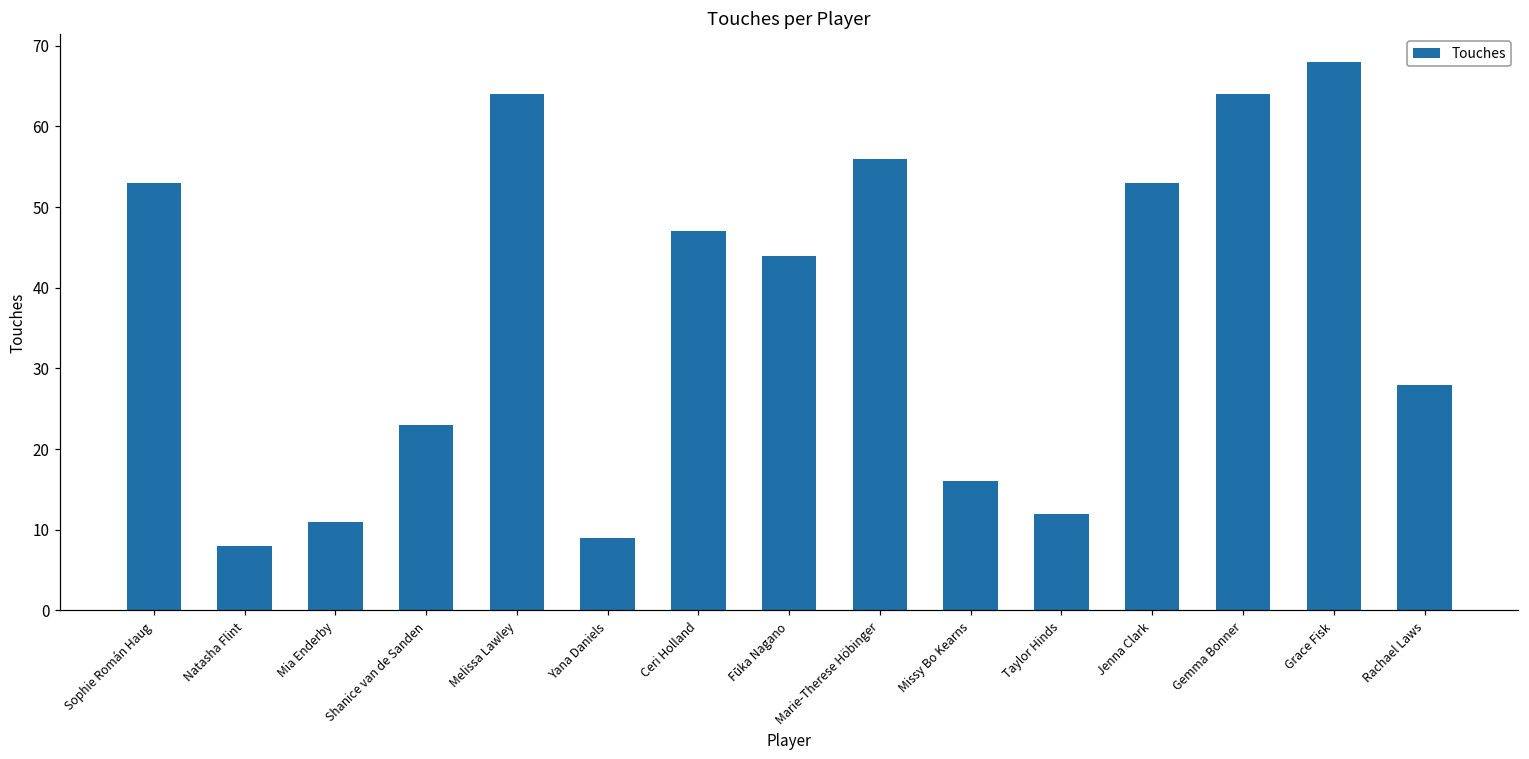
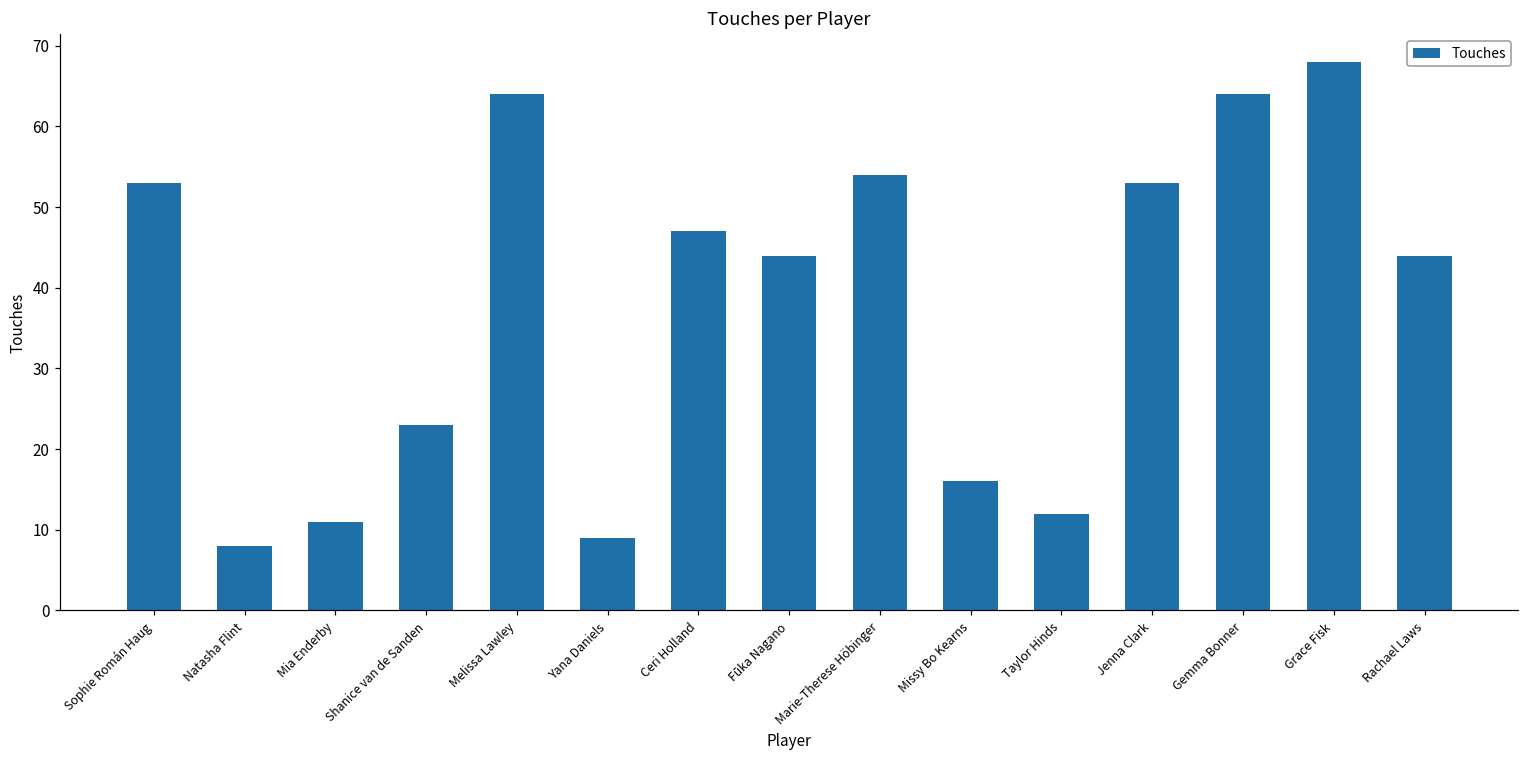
Marie-Therese Höbinger: 56 -> 54
Rachael Laws: 28 -> 44
